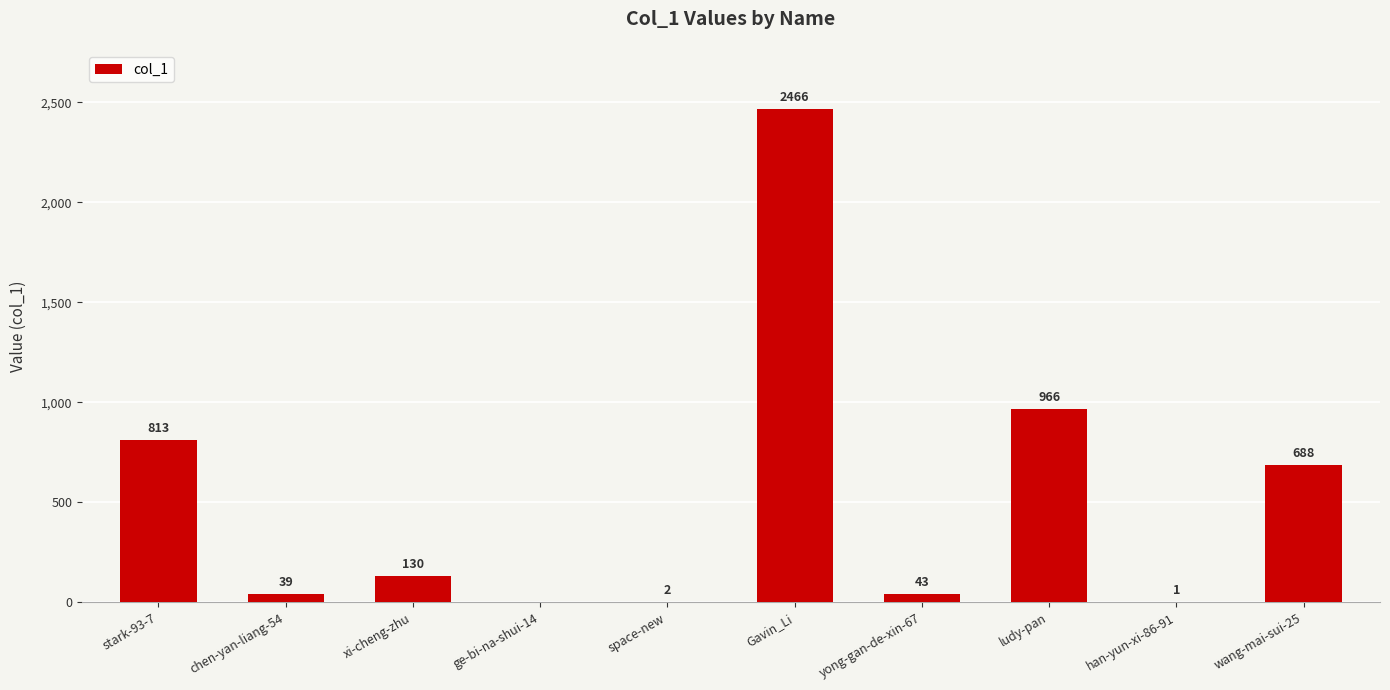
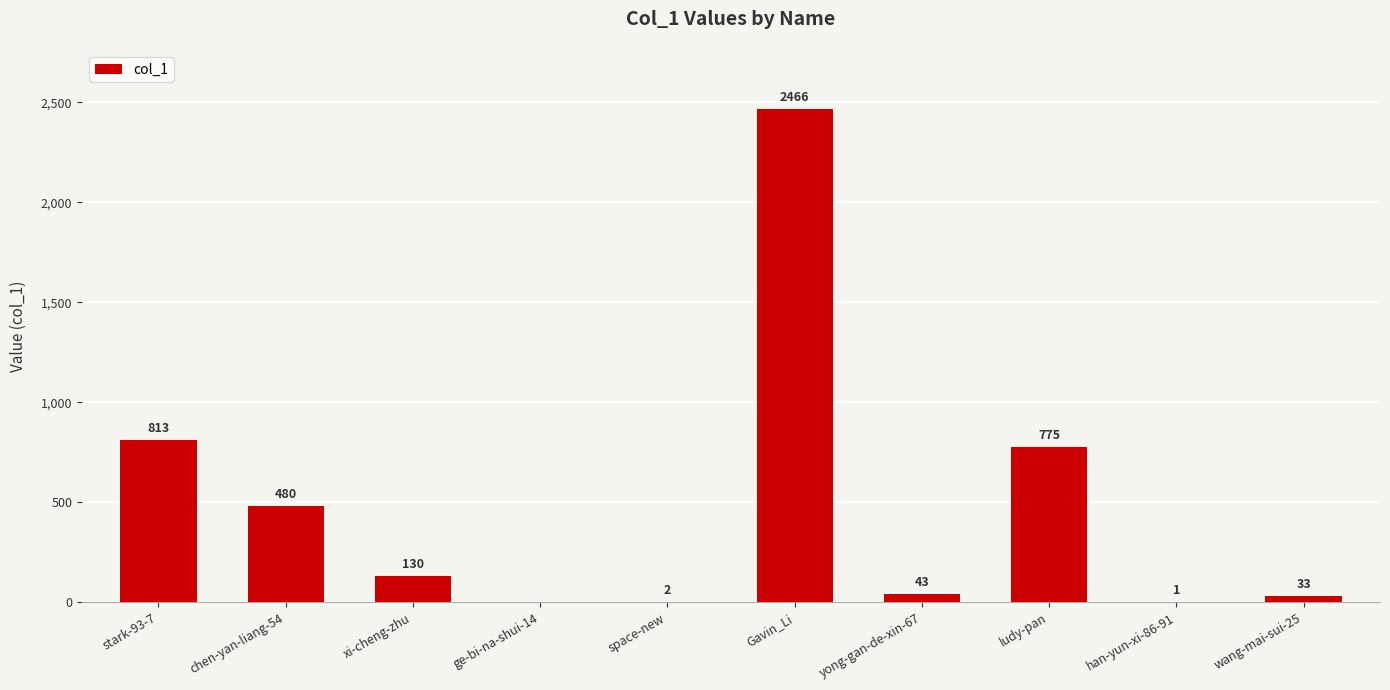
chen-yan-liang-54: 39 -> 480
ludy-pan: 966 -> 775
wang-mai-sui-25: 688 -> 33
